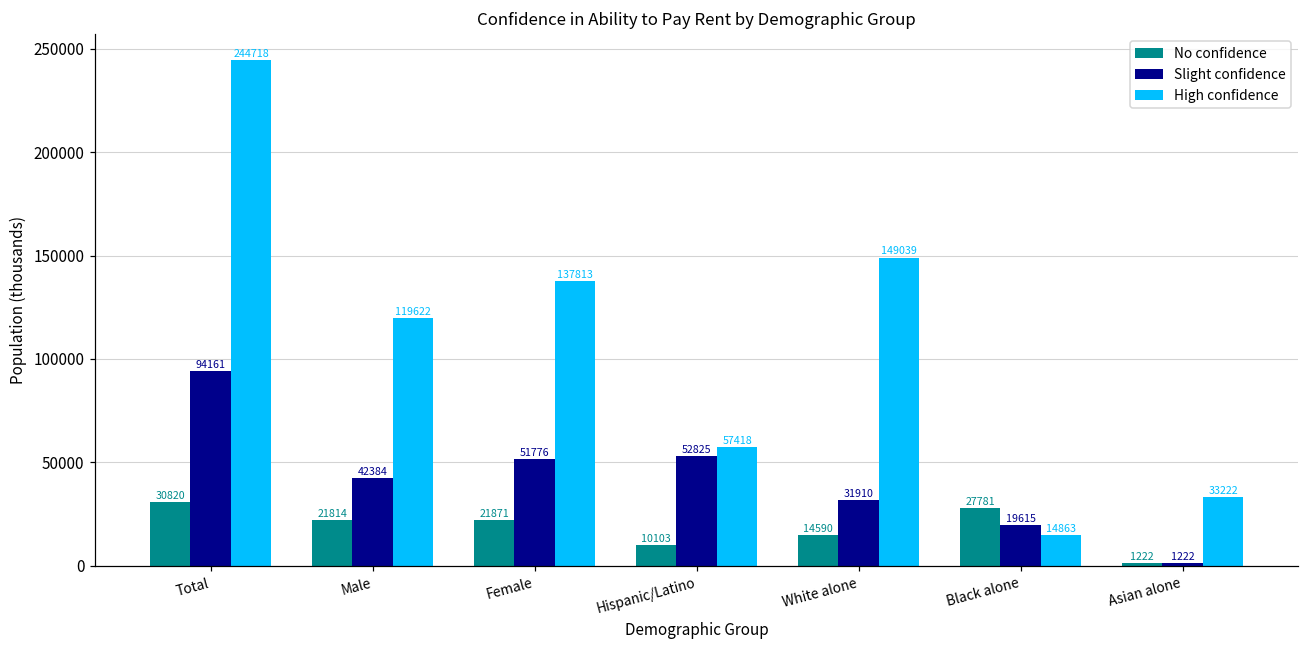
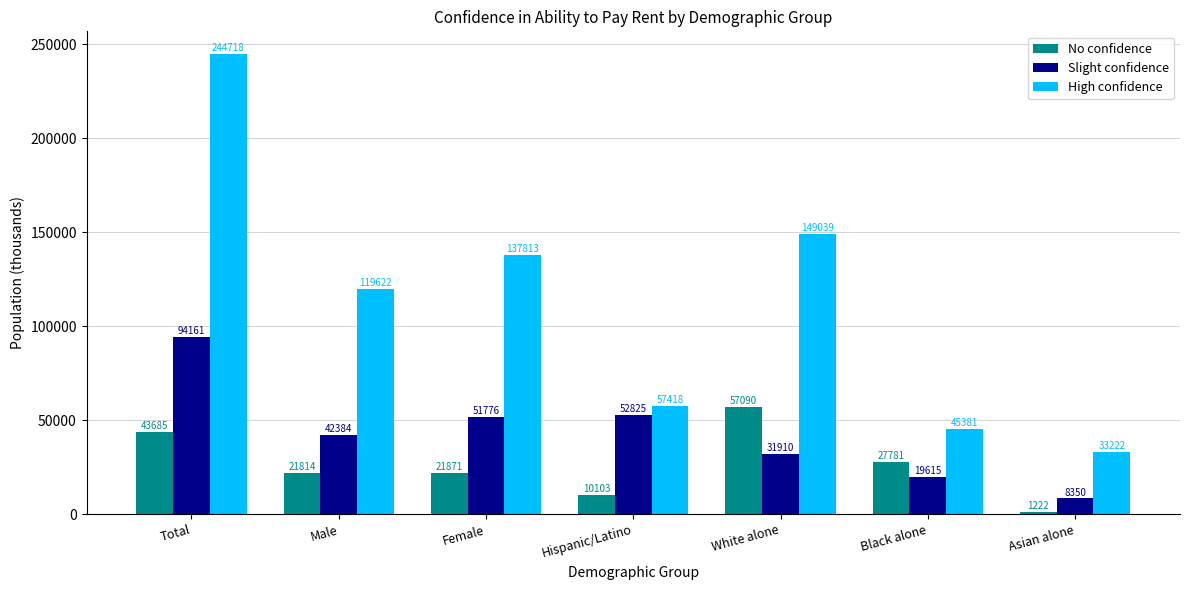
No confidence, Total: 30820 -> 43685
No confidence, White alone: 14590 -> 57090
High confidence, Black alone: 14863 -> 45381
Slight confidence, Asian alone: 1222 -> 8350
